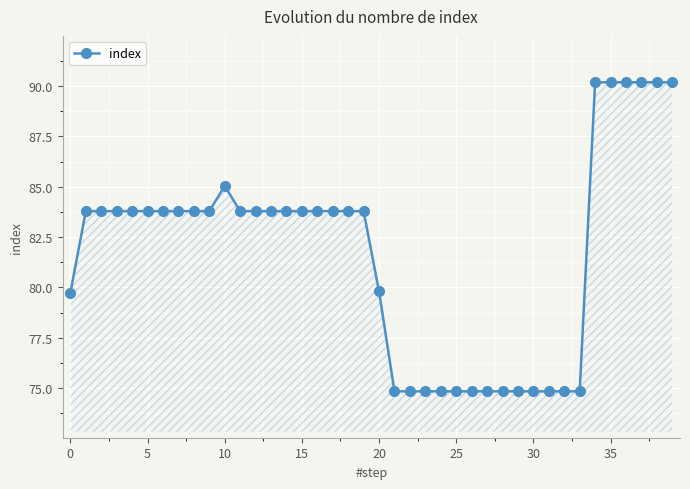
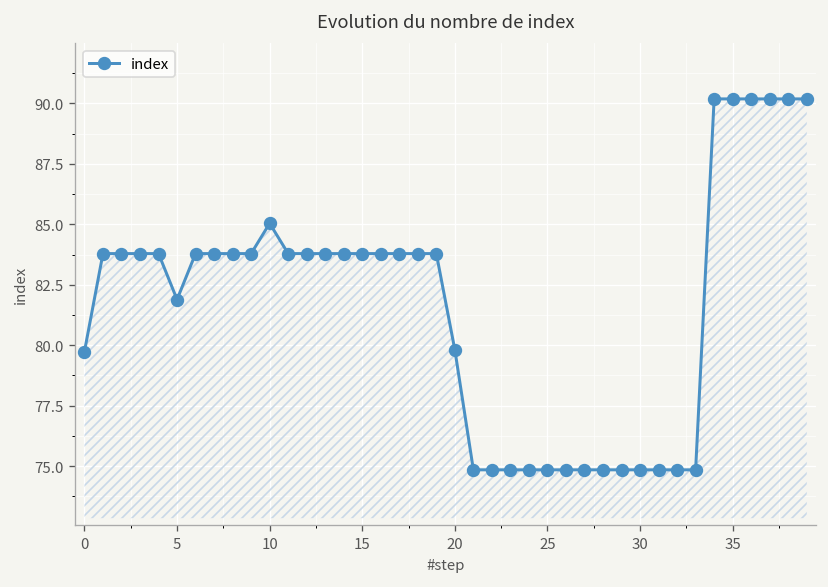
5: 83.8 -> 81.9
